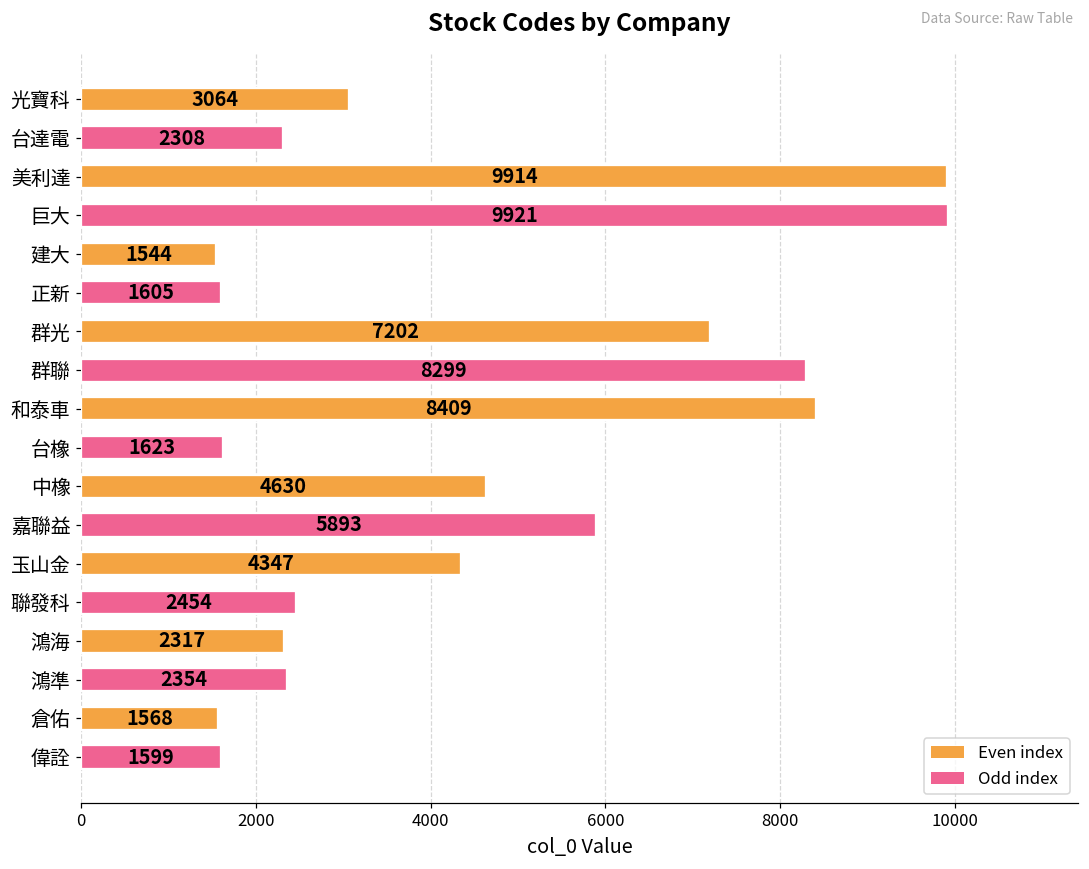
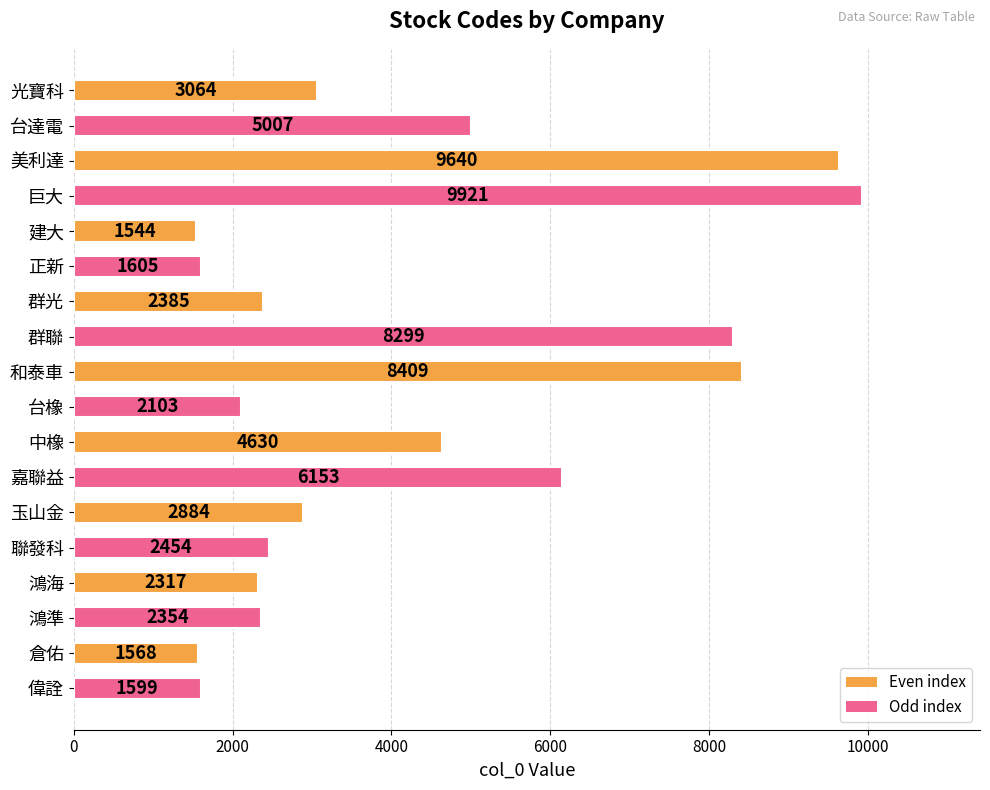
台達電: 2308 -> 5007
美利達: 9914 -> 9640
群光: 7202 -> 2385
台橡: 1623 -> 2103
嘉聯益: 5893 -> 6153
玉山金: 4347 -> 2884
